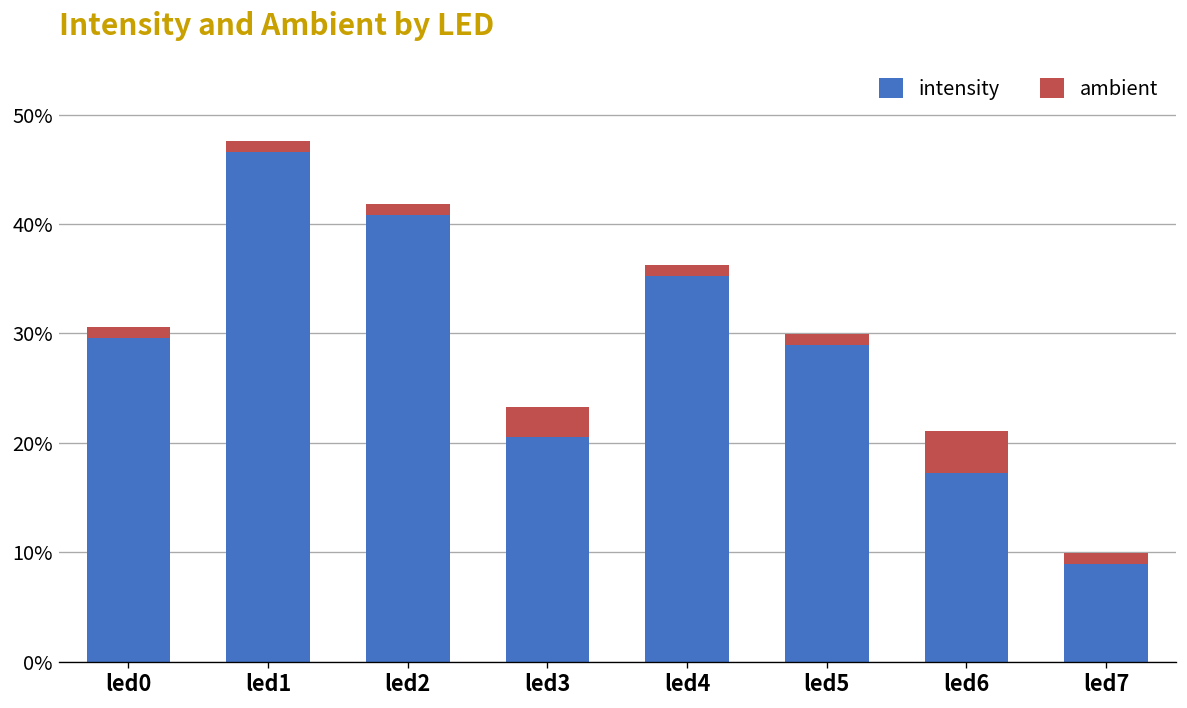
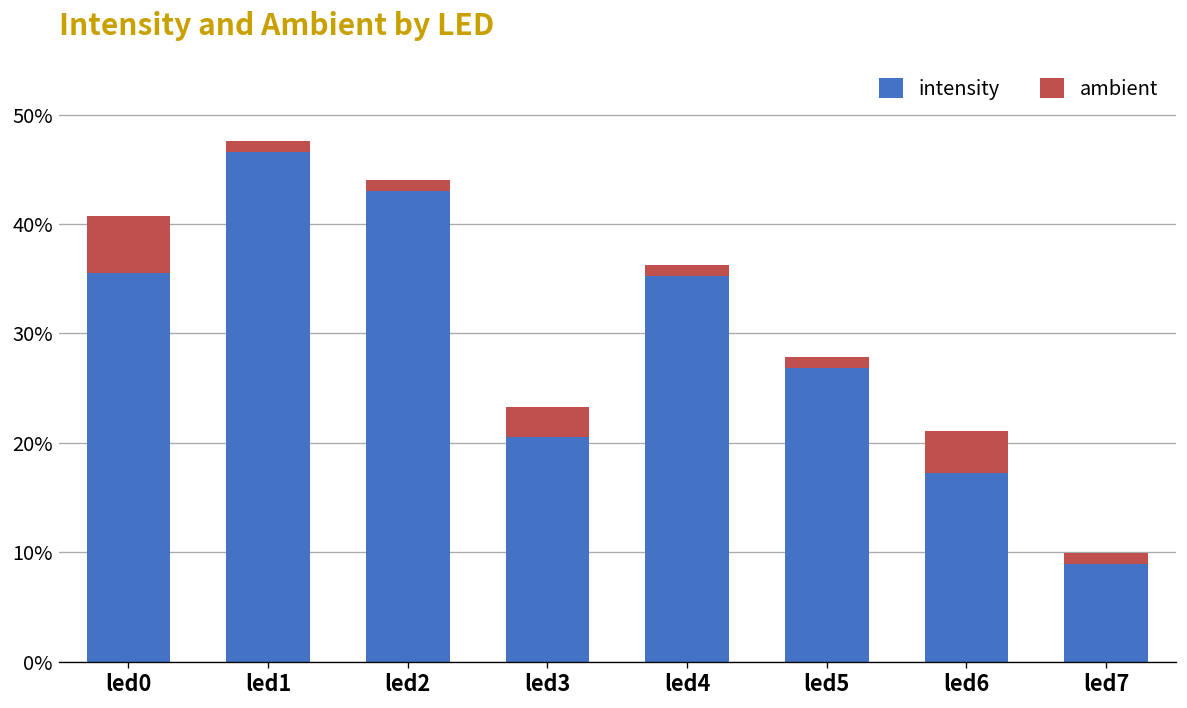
intensity, led0: 30% -> 35%
ambient, led0: 1% -> 5%
intensity, led2: 41% -> 43%
intensity, led5: 29% -> 27%
